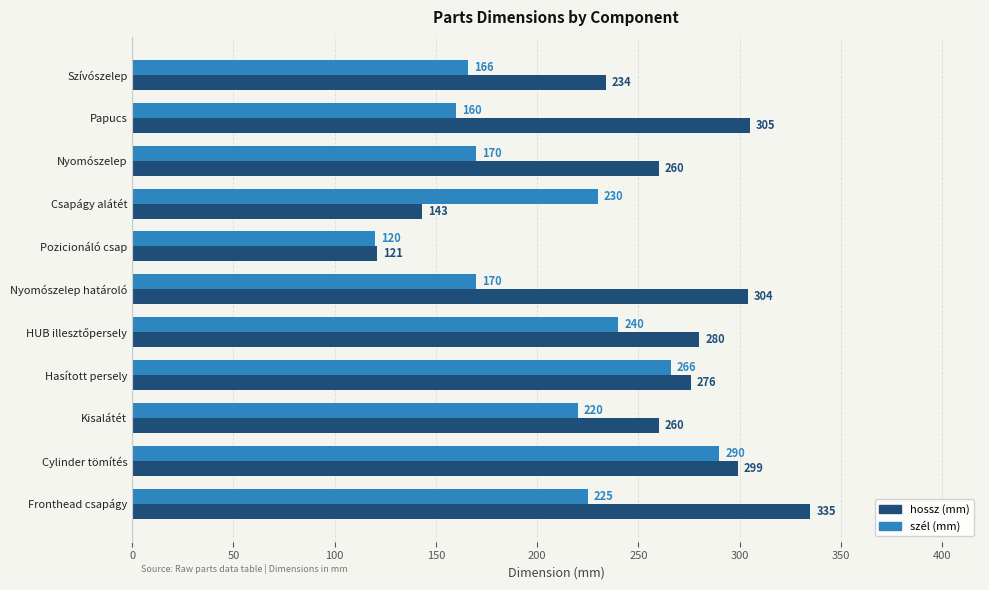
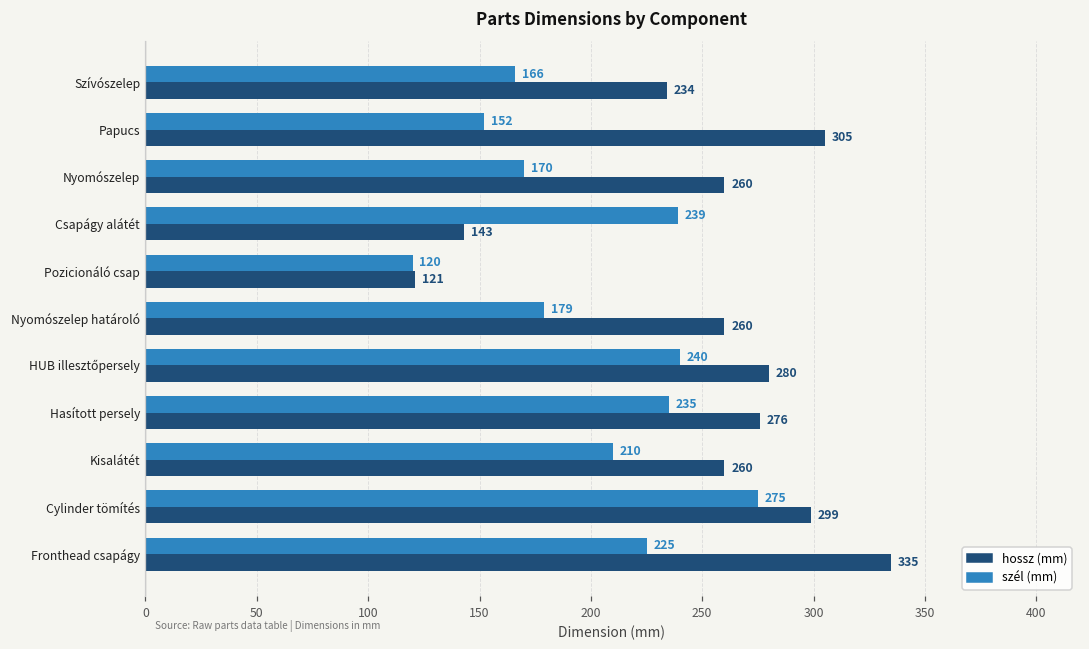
szél (mm), Papucs: 160 -> 152
szél (mm), Csapágy alátét: 230 -> 239
szél (mm), Nyomószelep határoló: 170 -> 179
hossz (mm), Nyomószelep határoló: 304 -> 260
szél (mm), Hasított persely: 266 -> 235
szél (mm), Kisalátét: 220 -> 210
szél (mm), Cylinder tömítés: 290 -> 275
